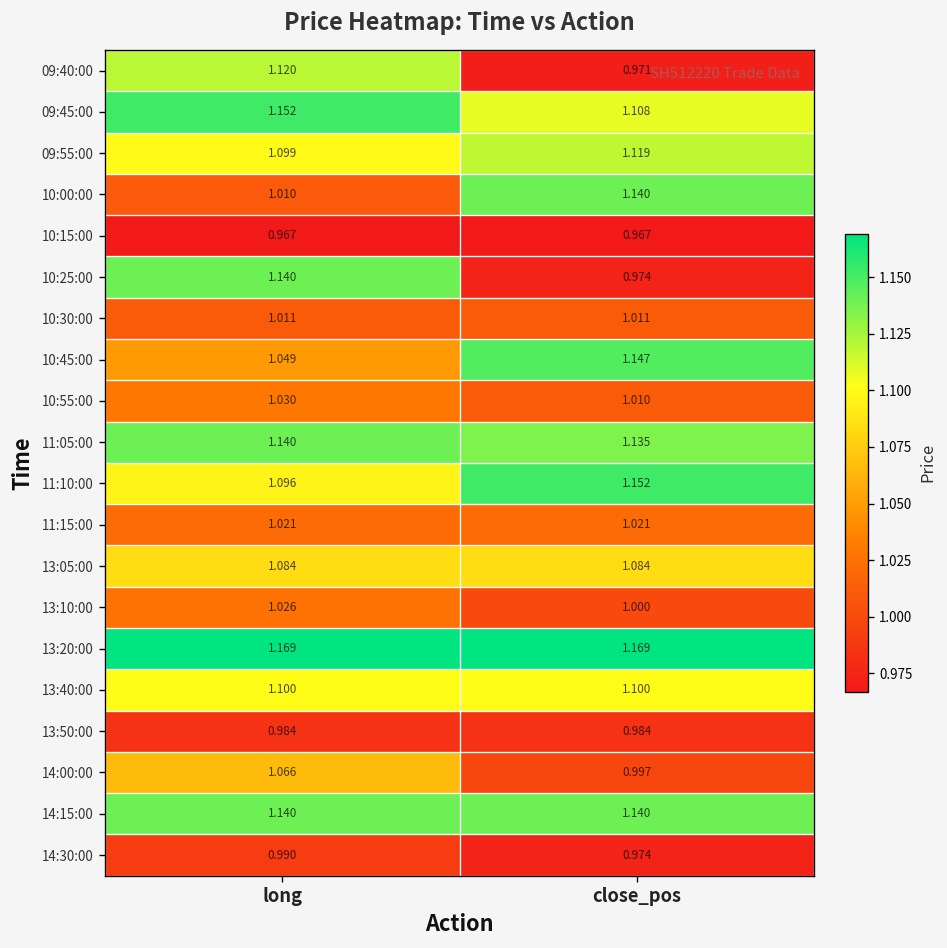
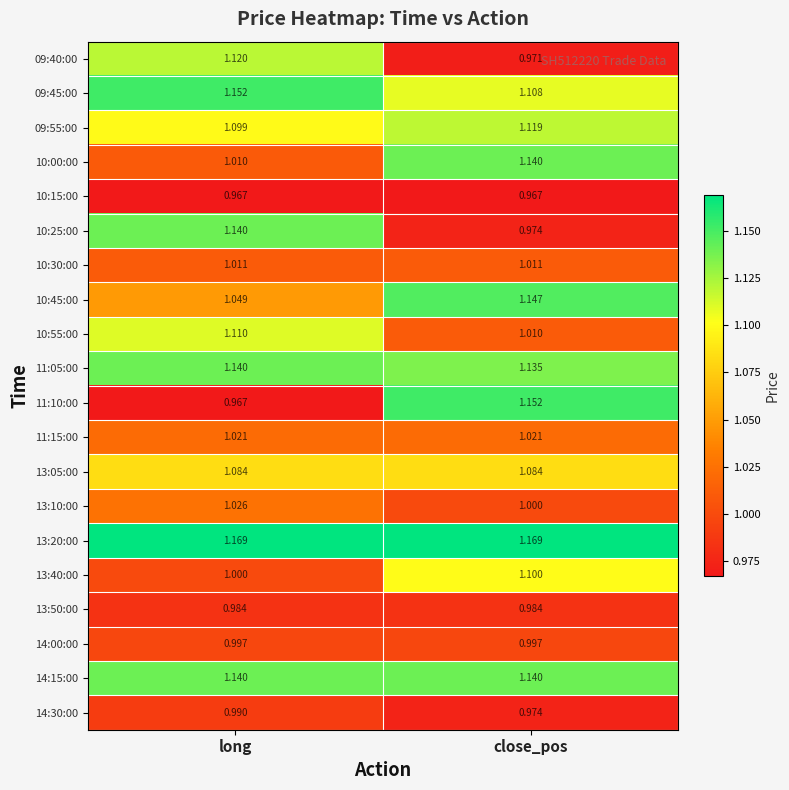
10:55:00, long: 1.030 -> 1.110
11:10:00, long: 1.096 -> 0.967
13:40:00, long: 1.100 -> 1.000
14:00:00, long: 1.066 -> 0.997
